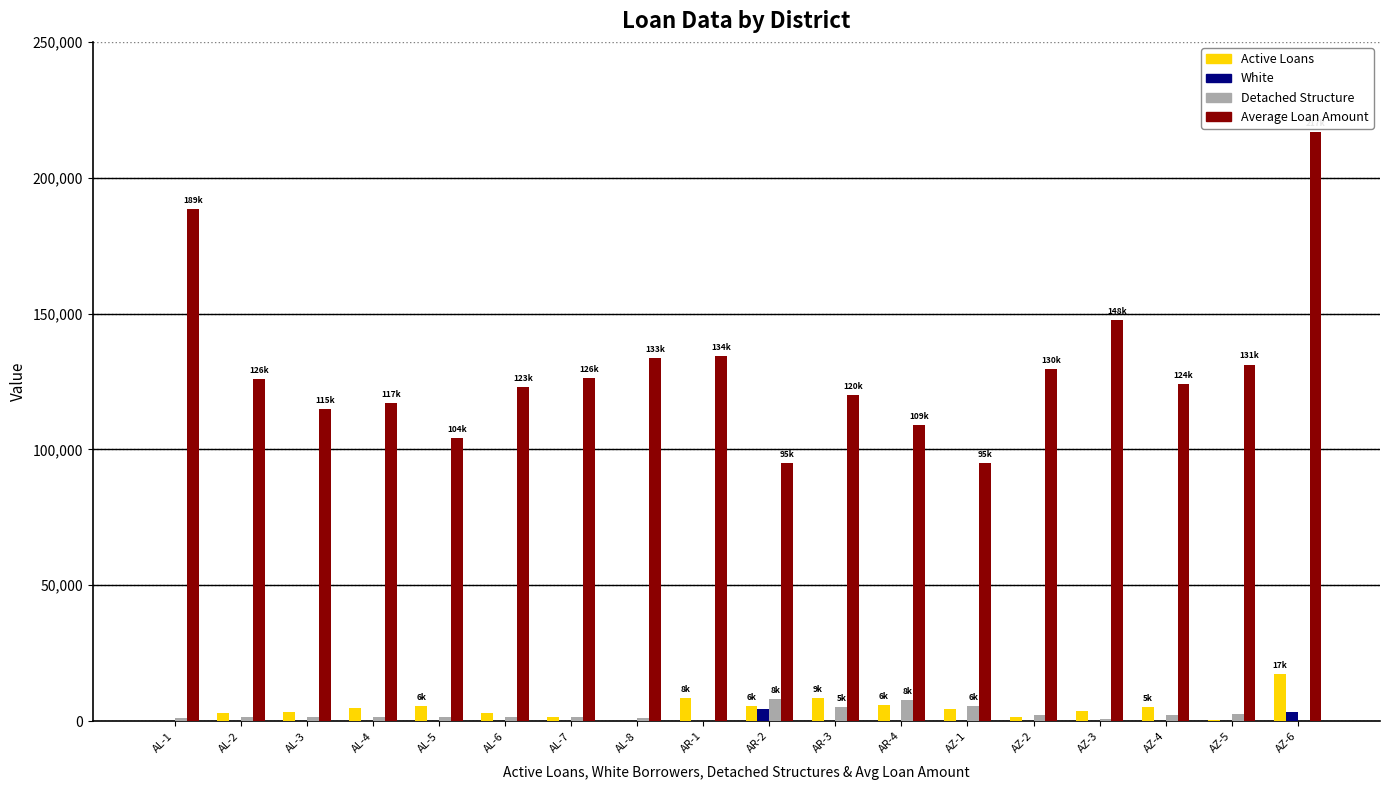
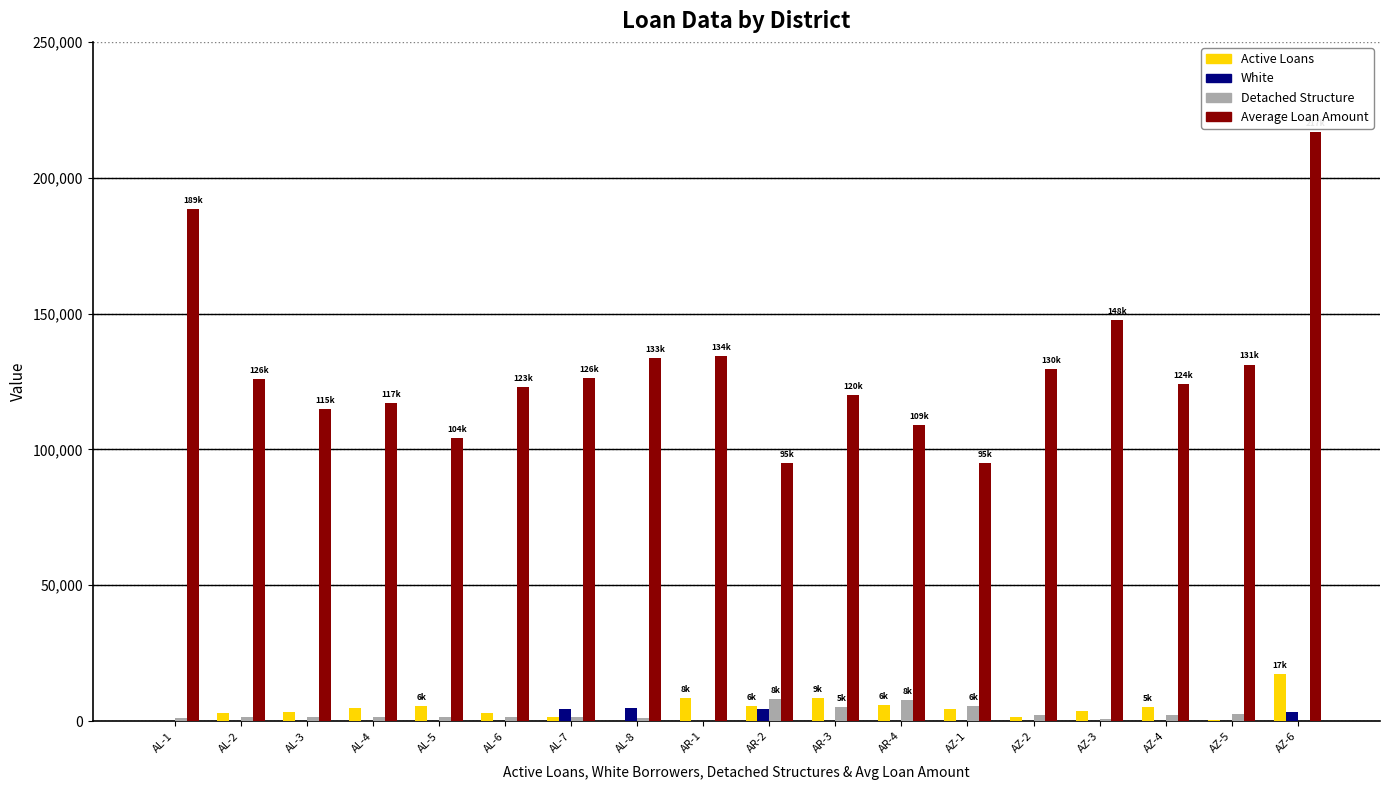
White, AL-7: 0 -> 4,000
White, AL-8: 0 -> 5,000
